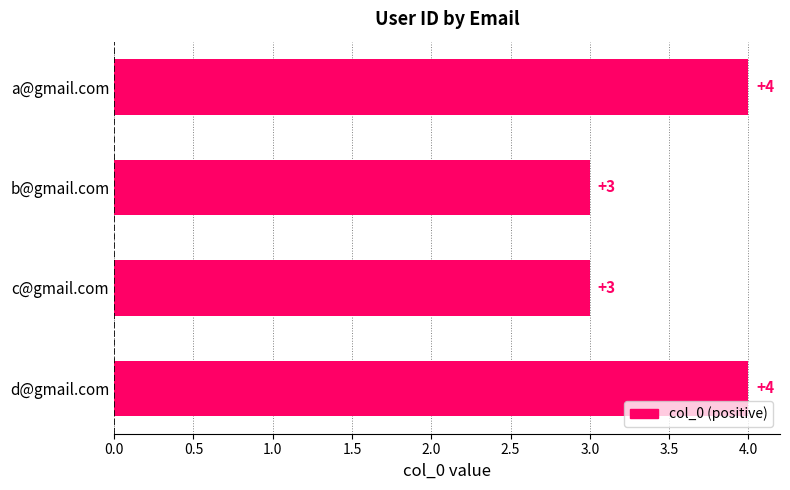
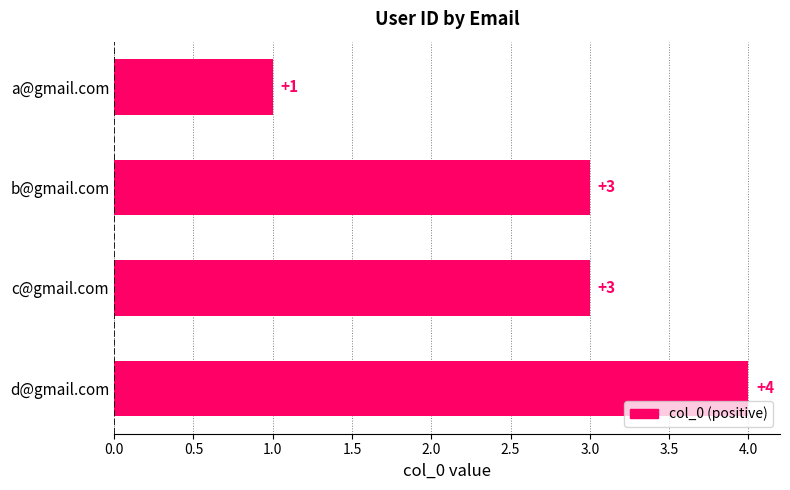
a@gmail.com: +4 -> +1
